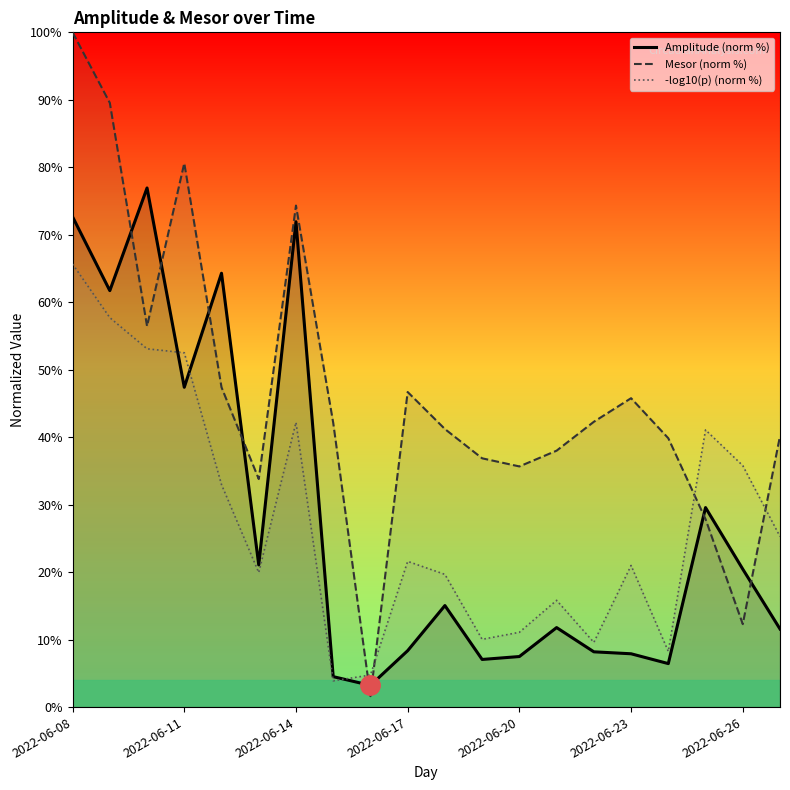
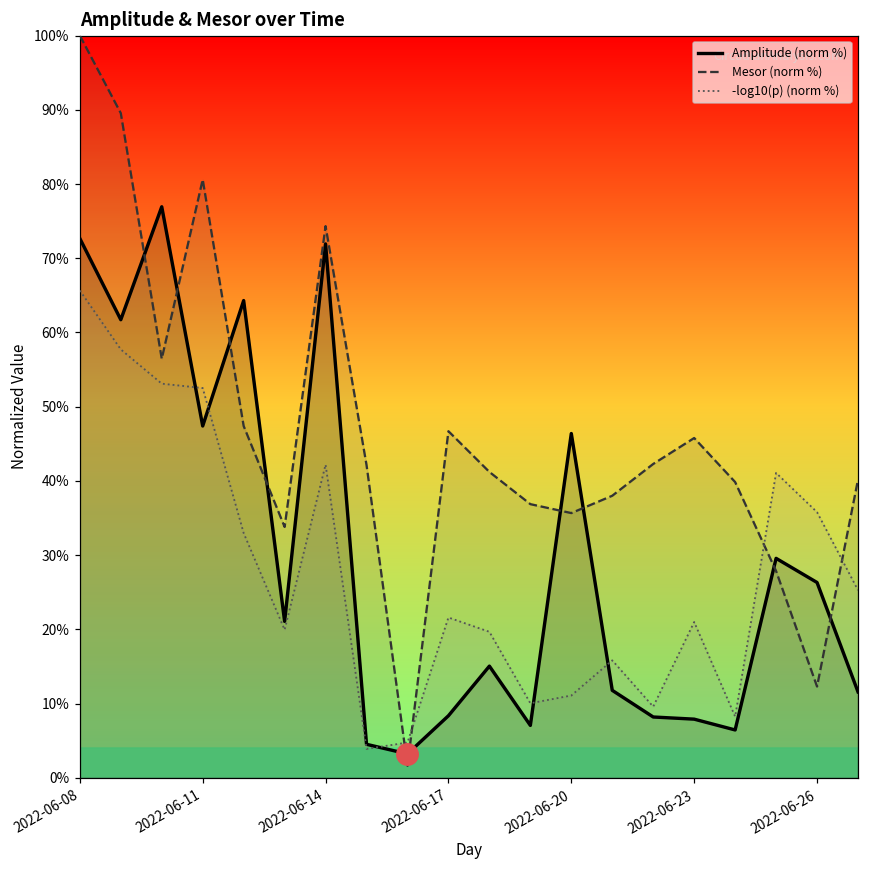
Amplitude (norm %), 2022-06-20: 7% -> 46%
Amplitude (norm %), 2022-06-26: 20% -> 26%
